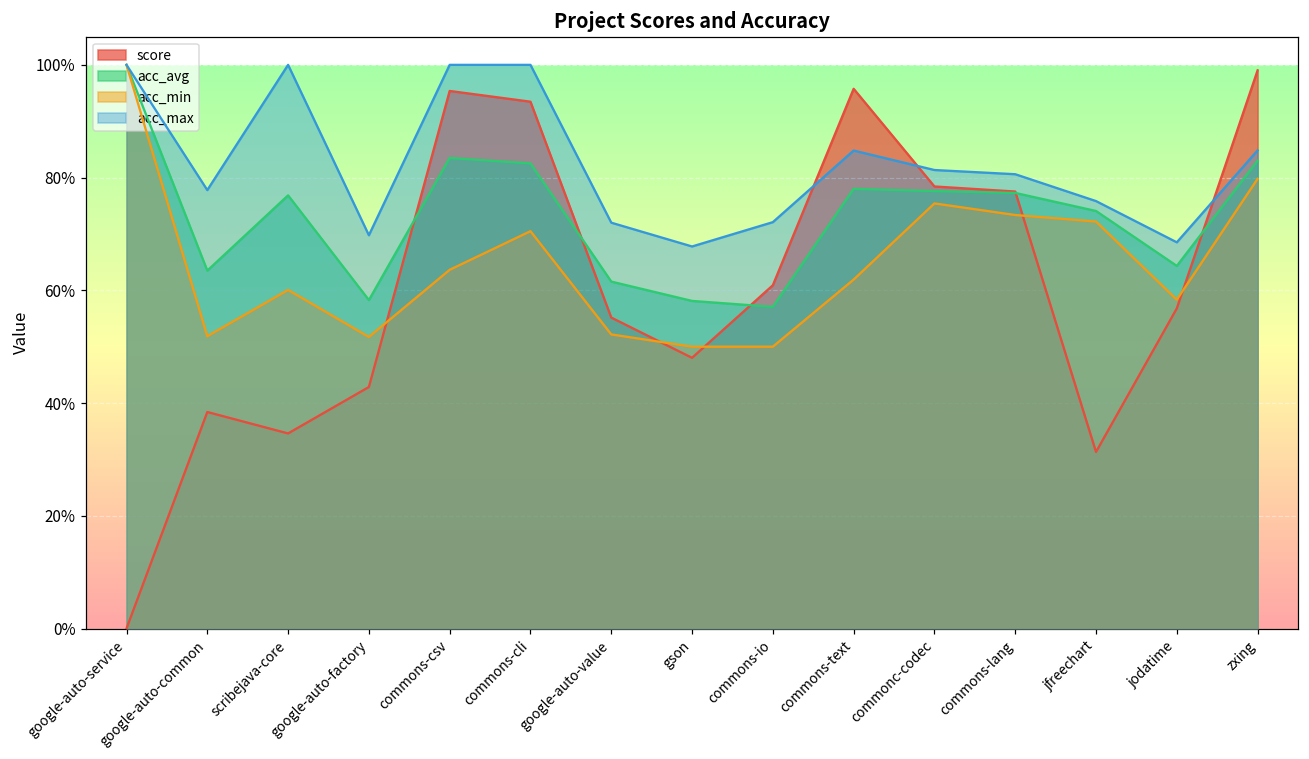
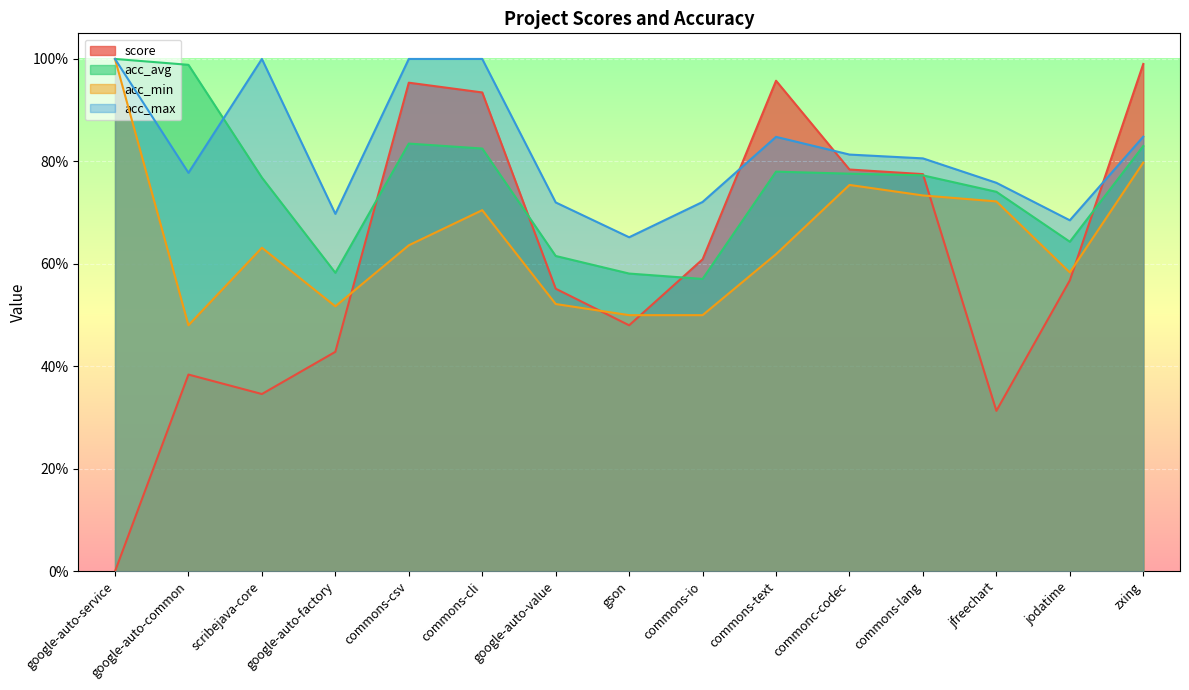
acc_avg, google-auto-common: 63% -> 99%
acc_min, google-auto-common: 52% -> 48%
acc_min, scribejava-core: 60% -> 63%
acc_max, gson: 68% -> 65%
